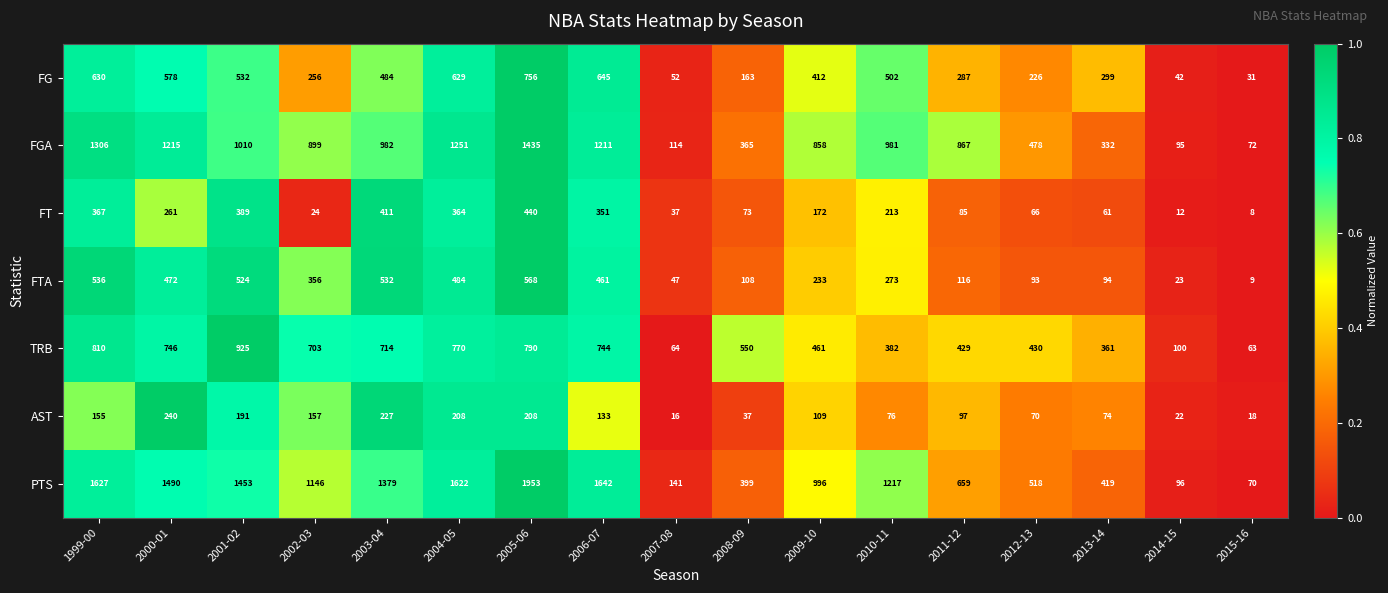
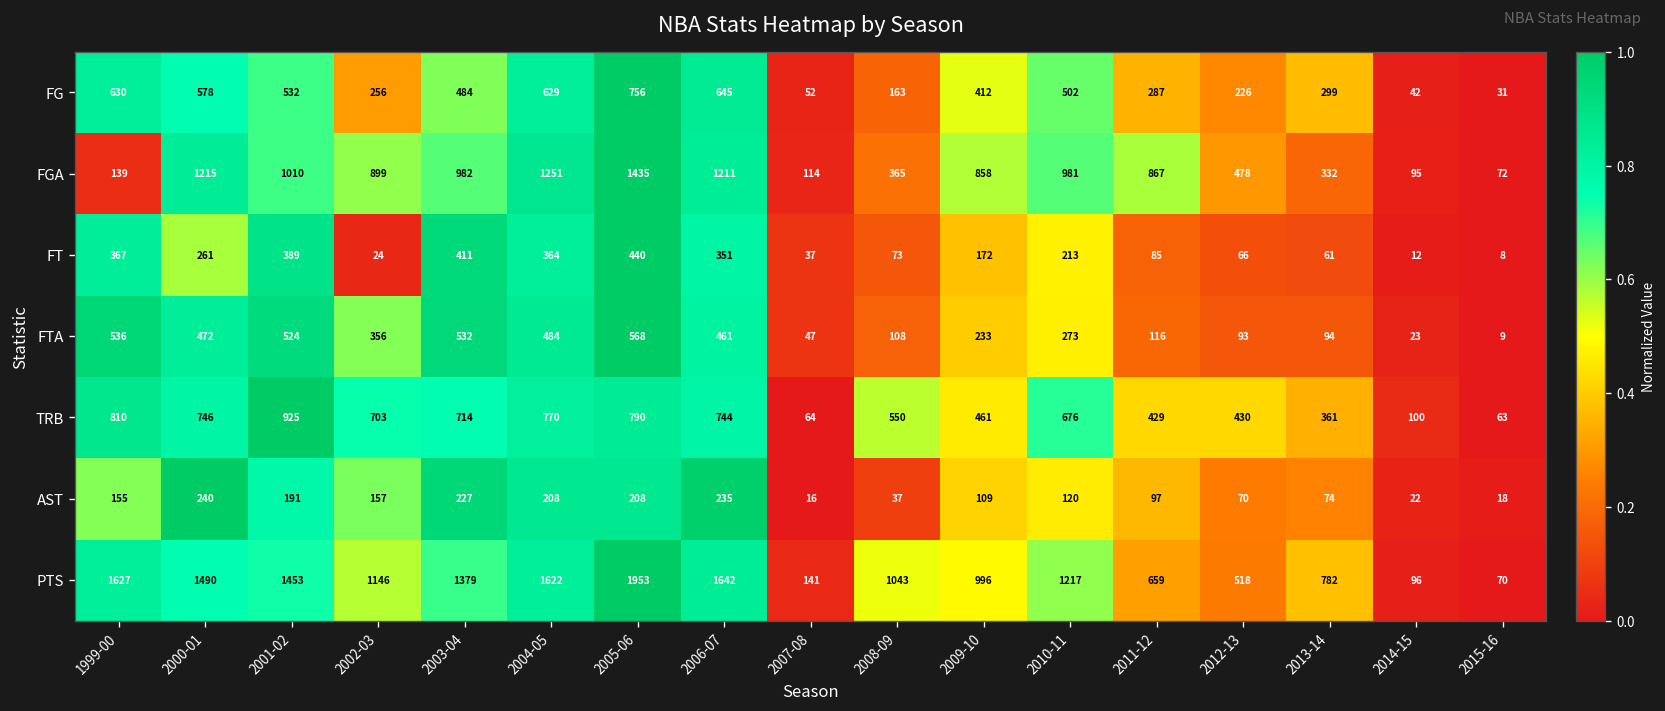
FGA, 1999-00: 1306 -> 139
TRB, 2010-11: 382 -> 676
AST, 2006-07: 133 -> 235
AST, 2010-11: 76 -> 120
PTS, 2008-09: 399 -> 1043
PTS, 2013-14: 419 -> 782
